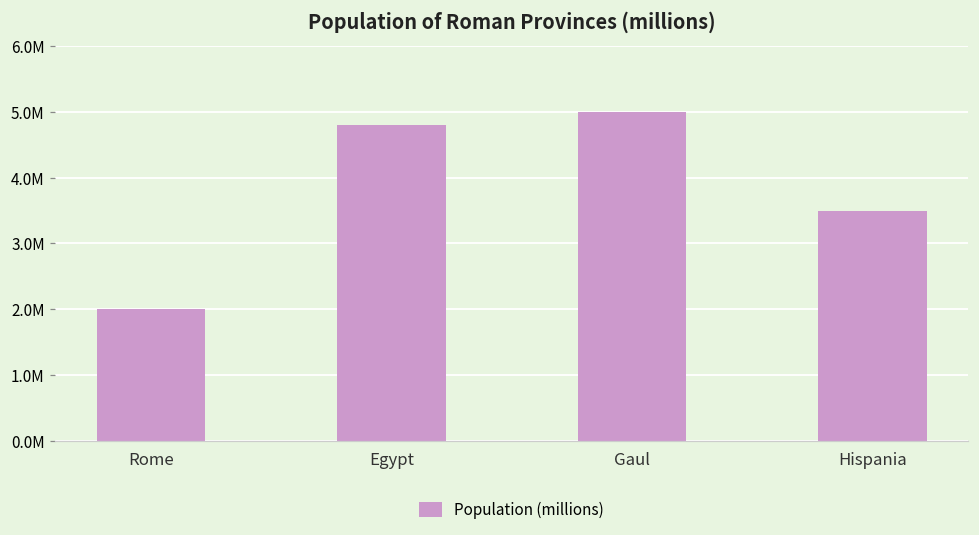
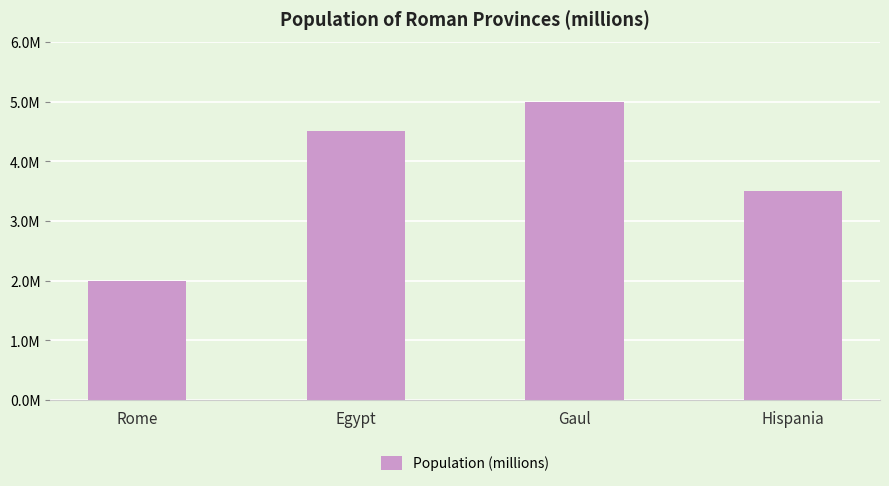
Egypt: 4800000 -> 4500000
